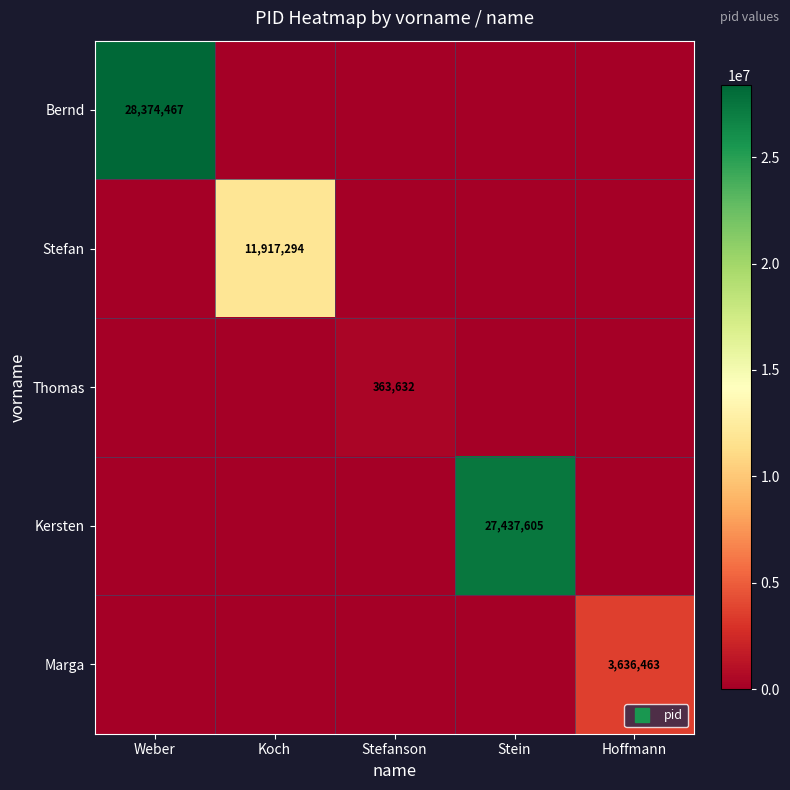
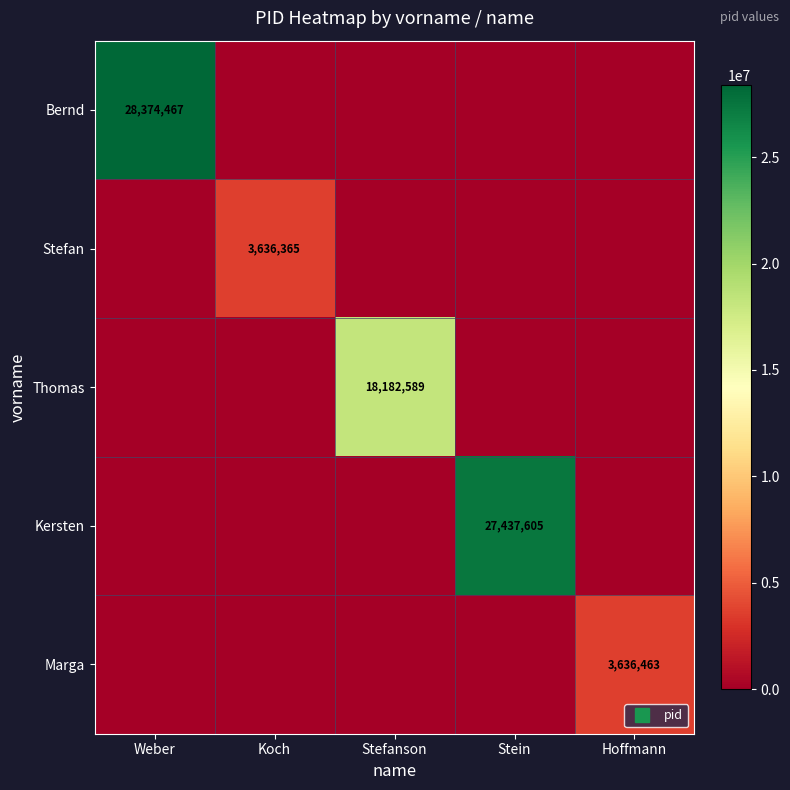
Stefan, Koch: 11,917,294 -> 3,636,365
Thomas, Stefanson: 363,632 -> 18,182,589
